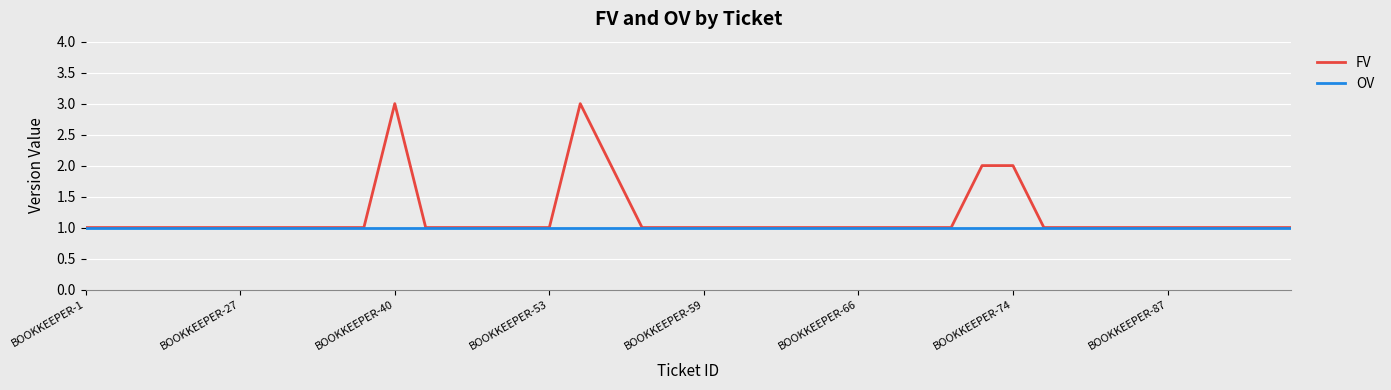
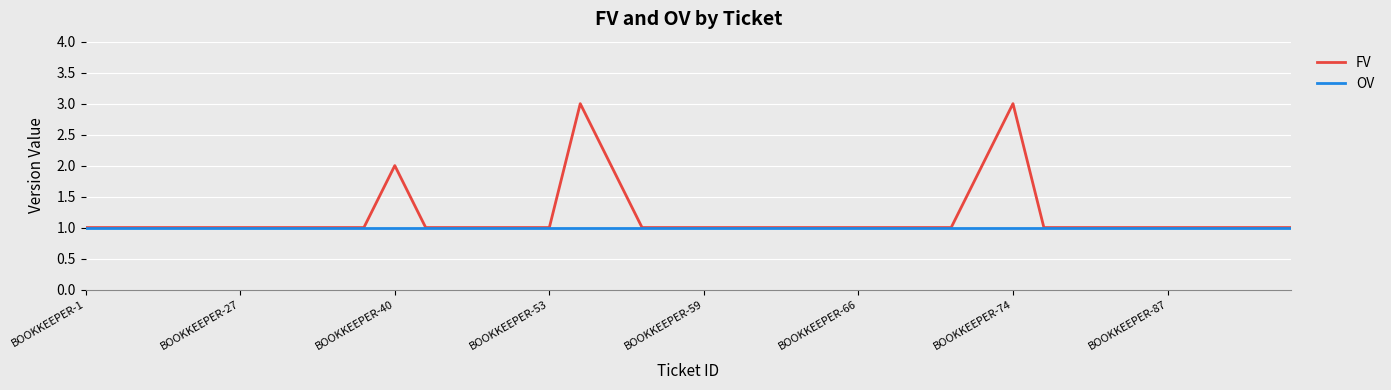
FV, BOOKKEEPER-40: 3 -> 2
FV, BOOKKEEPER-74: 2 -> 3
